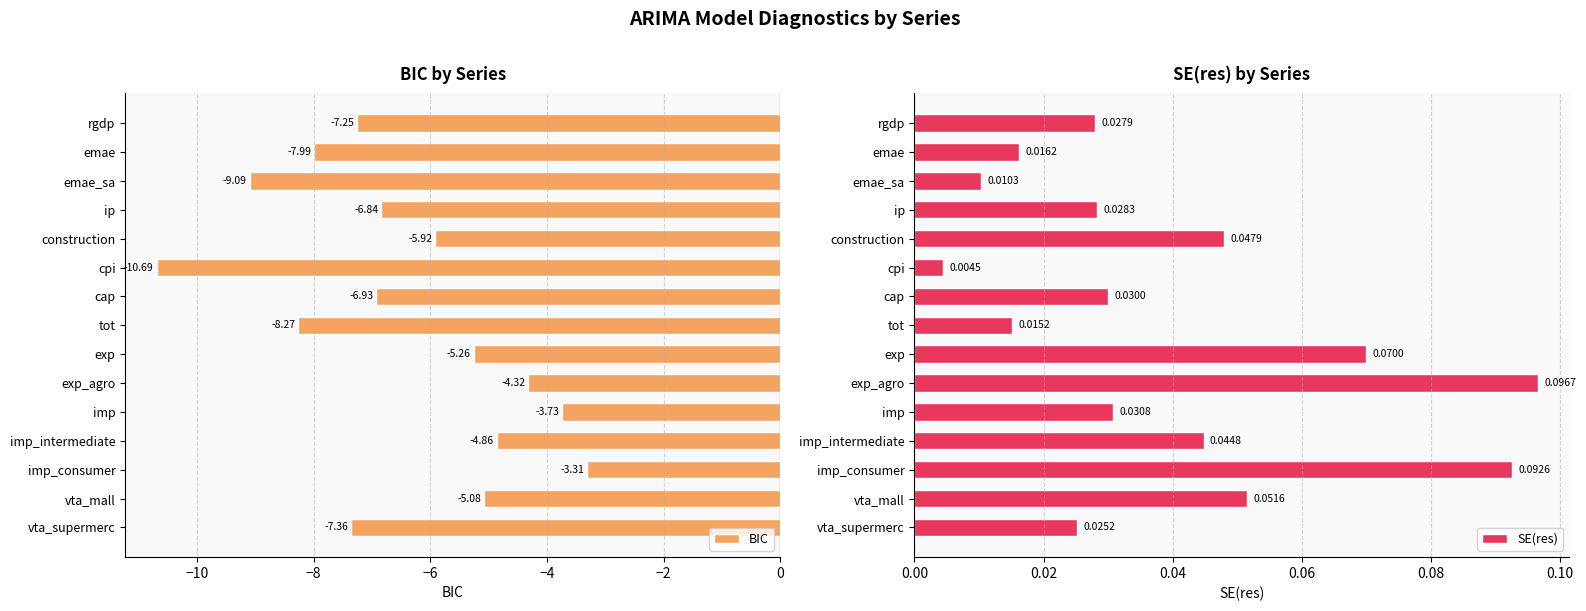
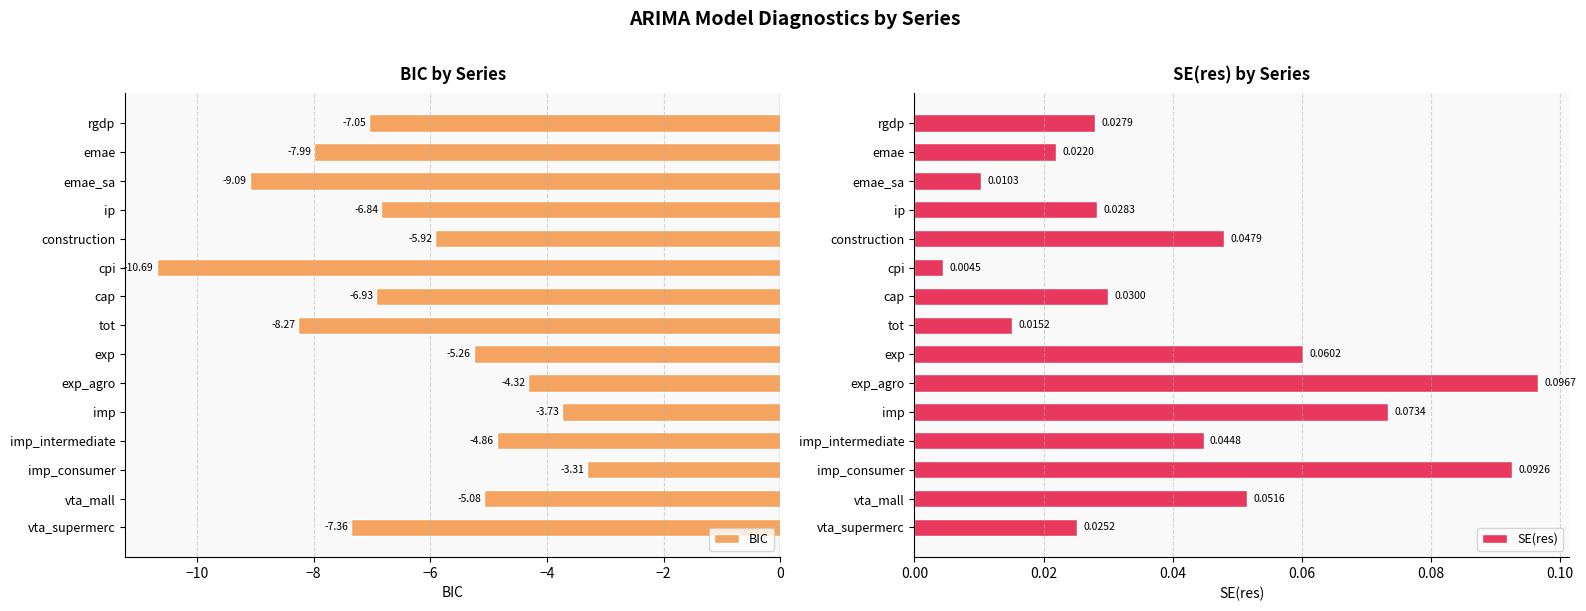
BIC by Series, rgdp: -7.25 -> -7.05
SE(res) by Series, emae: 0.0162 -> 0.0220
SE(res) by Series, exp: 0.0700 -> 0.0602
SE(res) by Series, imp: 0.0308 -> 0.0734
